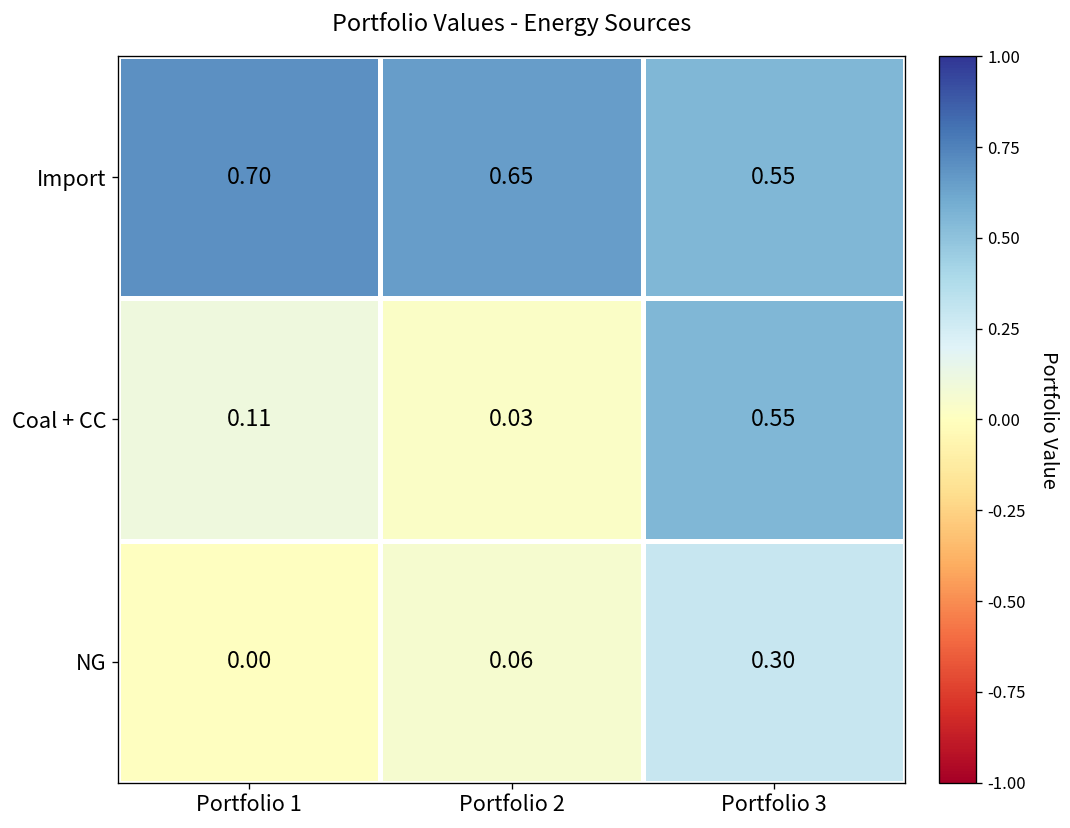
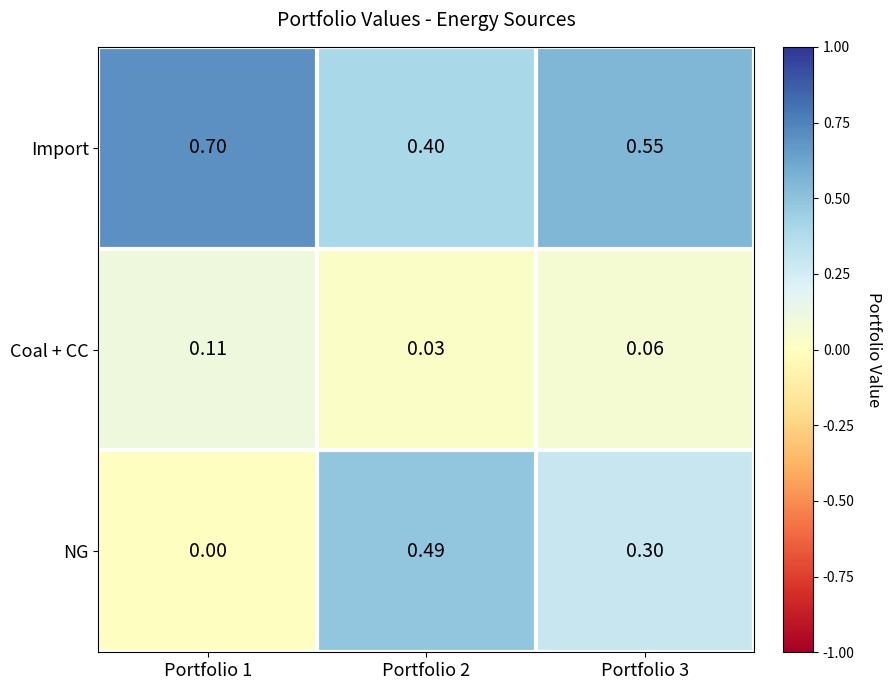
Import, Portfolio 2: 0.65 -> 0.40
Coal + CC, Portfolio 3: 0.55 -> 0.06
NG, Portfolio 2: 0.06 -> 0.49
